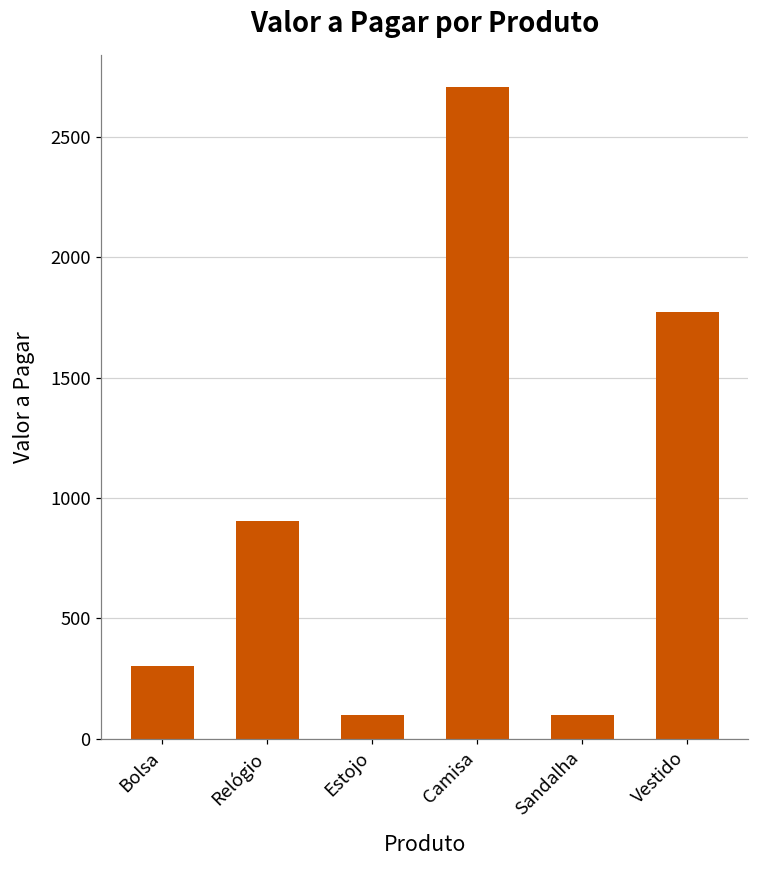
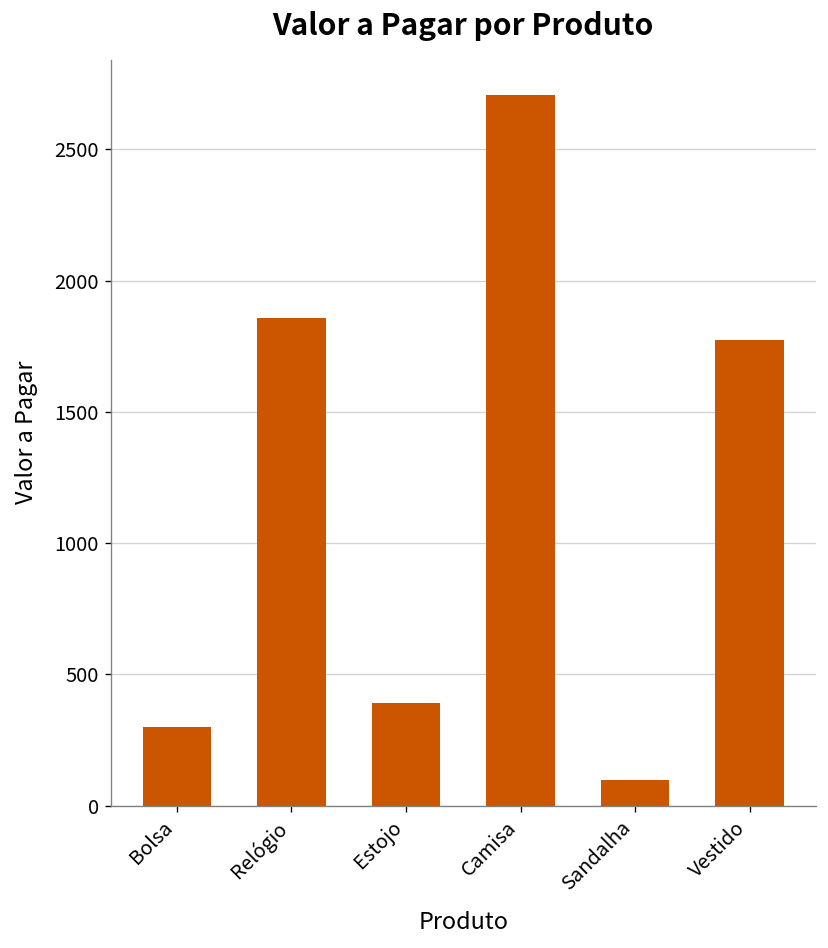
Relógio: 900 -> 1860
Estojo: 100 -> 390
